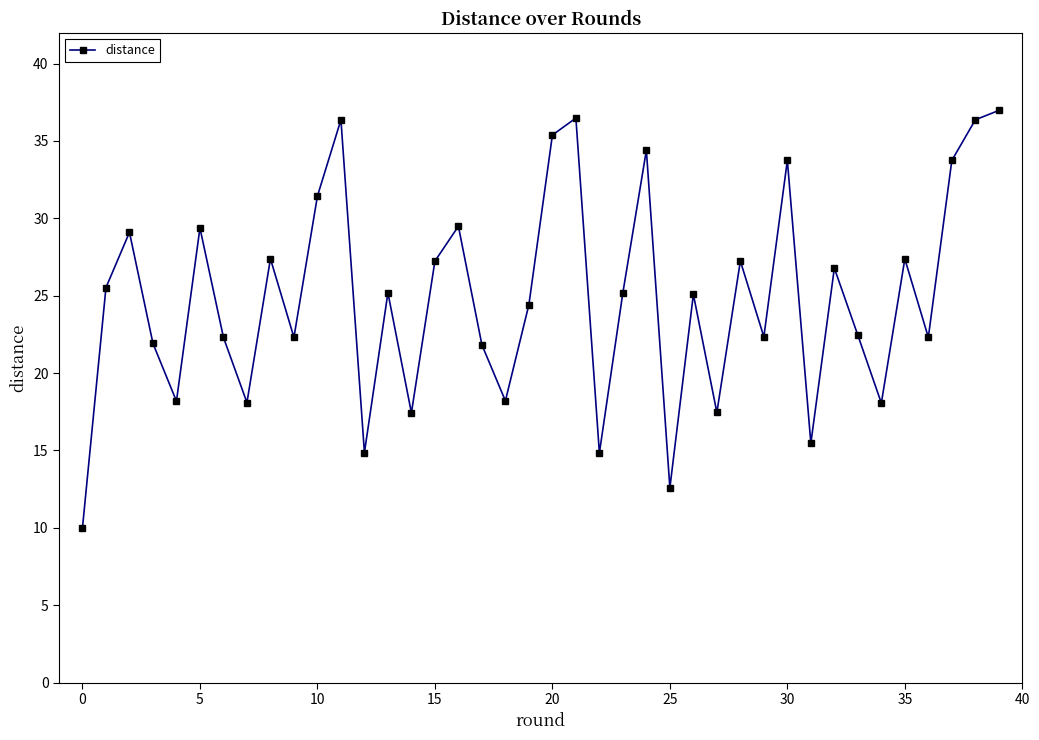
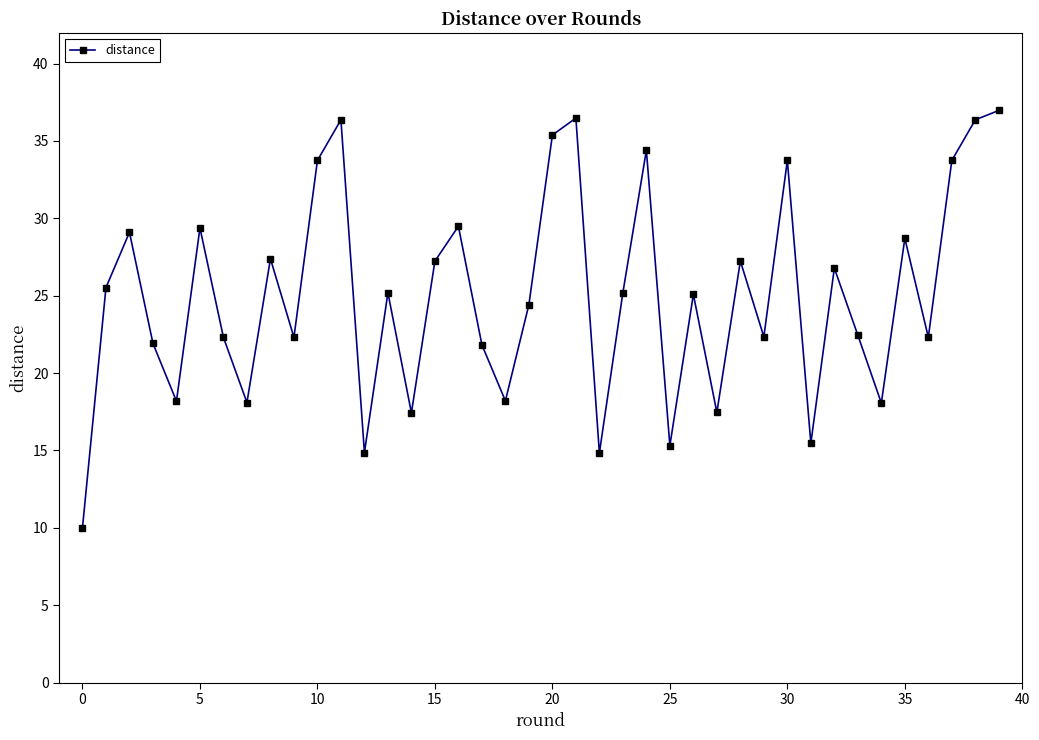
10: 31.4 -> 33.7
25: 12.6 -> 15.3
35: 27.4 -> 28.7
